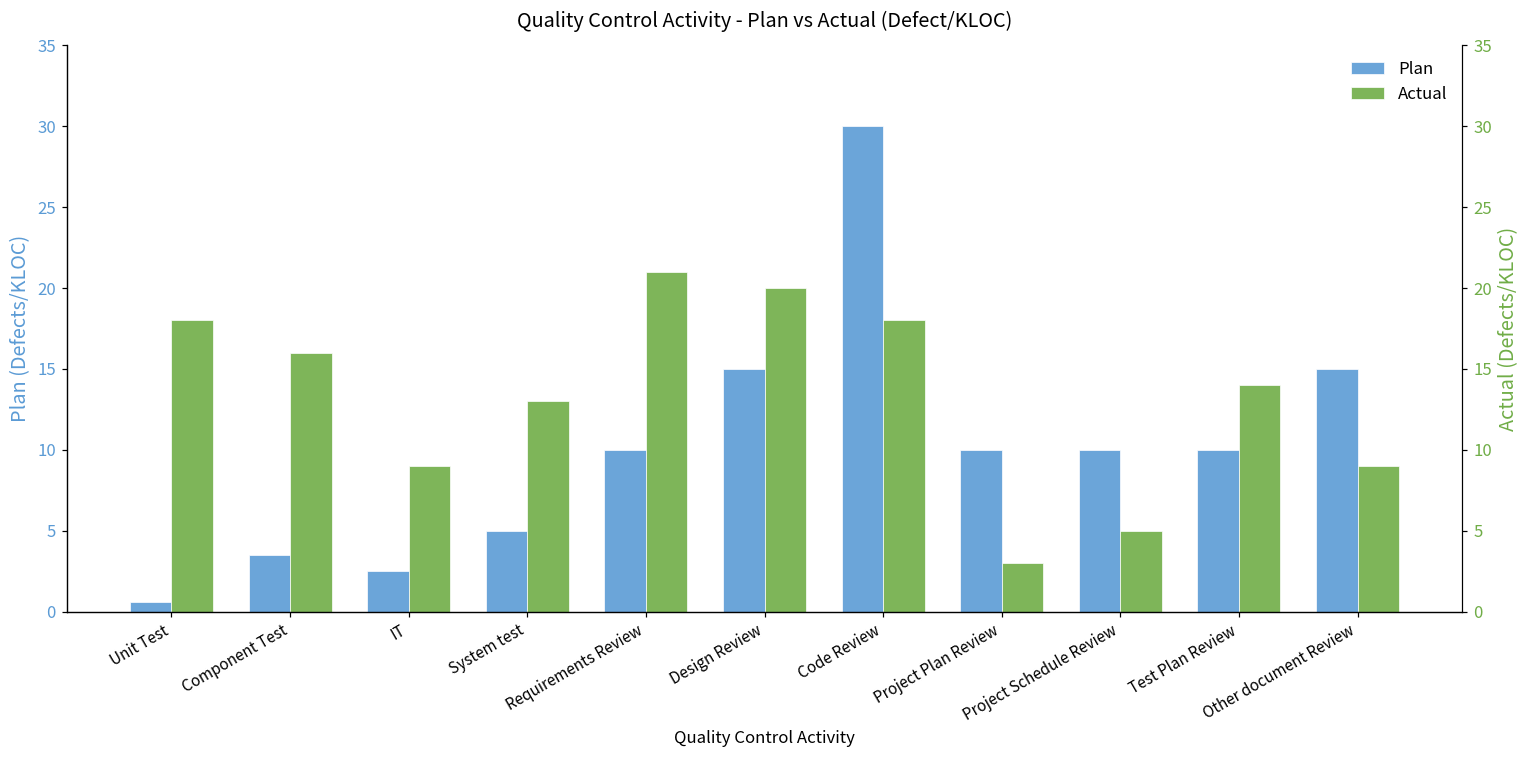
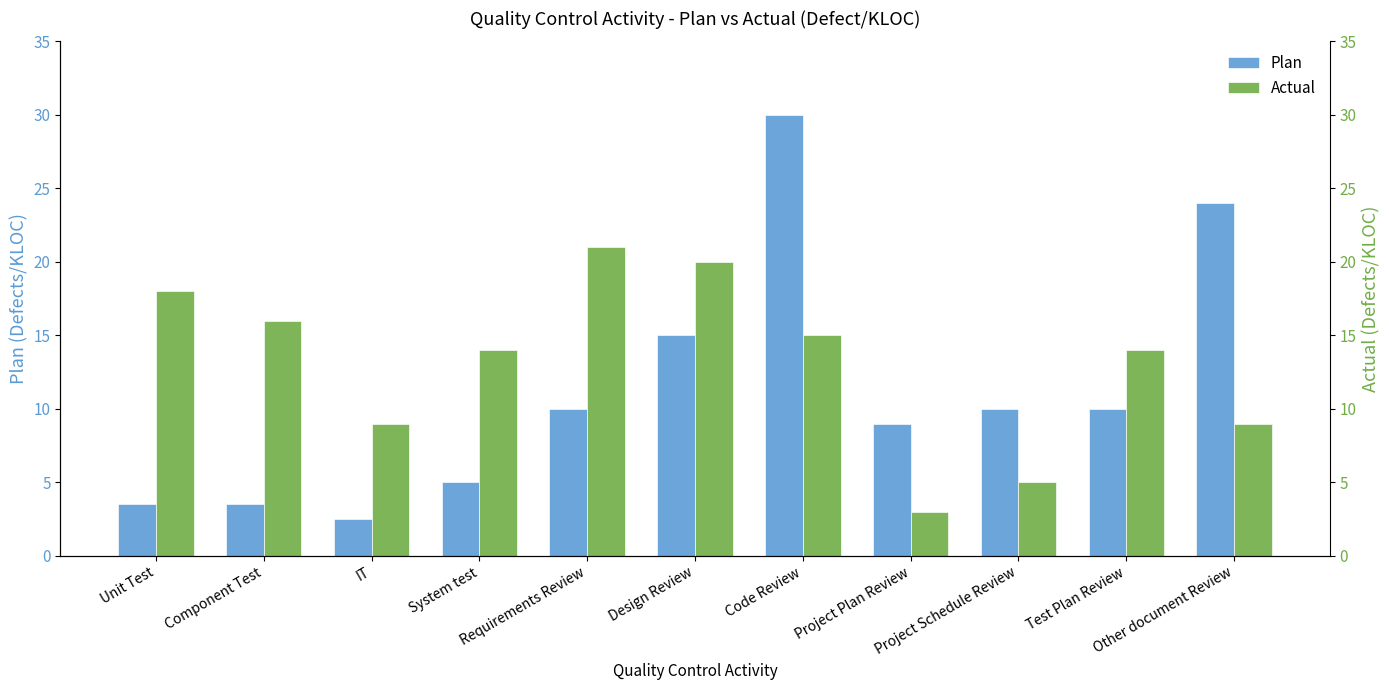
Plan, Unit Test: 0.6 -> 3.5
Actual, System test: 13 -> 14
Actual, Code Review: 18 -> 15
Plan, Project Plan Review: 10 -> 9
Plan, Other document Review: 15 -> 24
